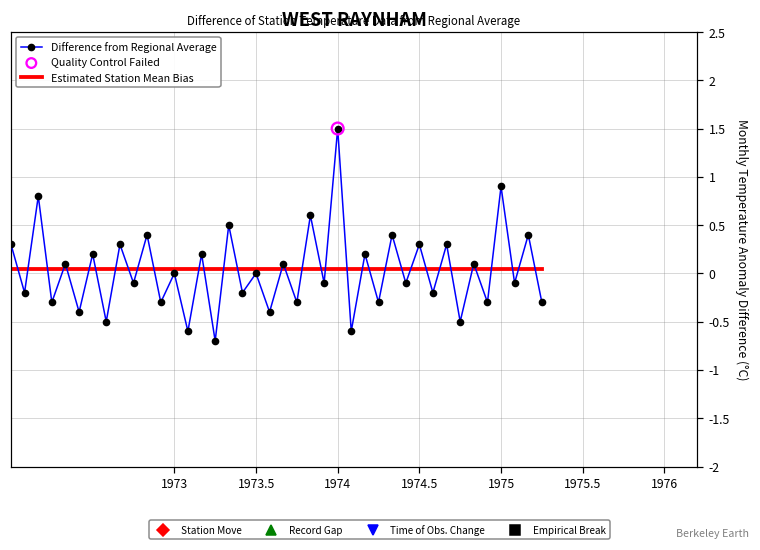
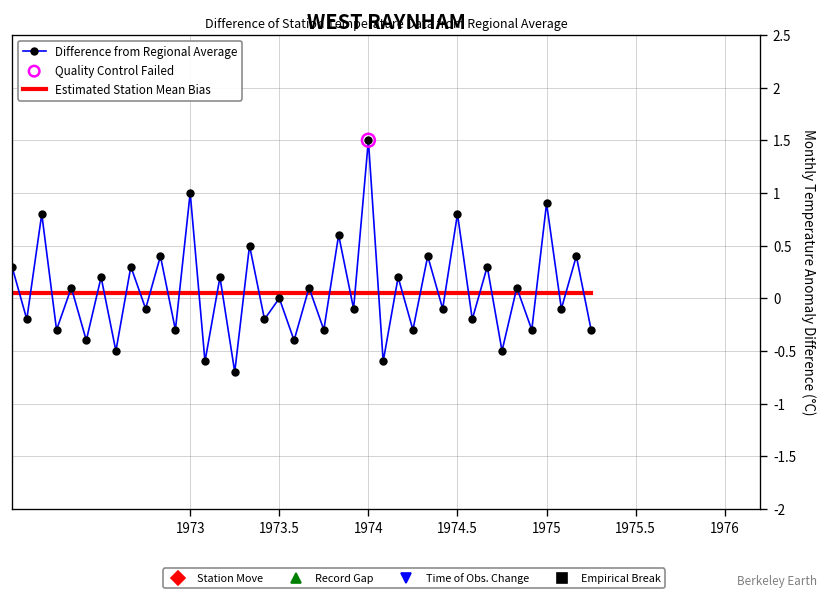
Difference from Regional Average, 1973: 0 -> 1
Difference from Regional Average, 1974.5: 0.3 -> 0.8
